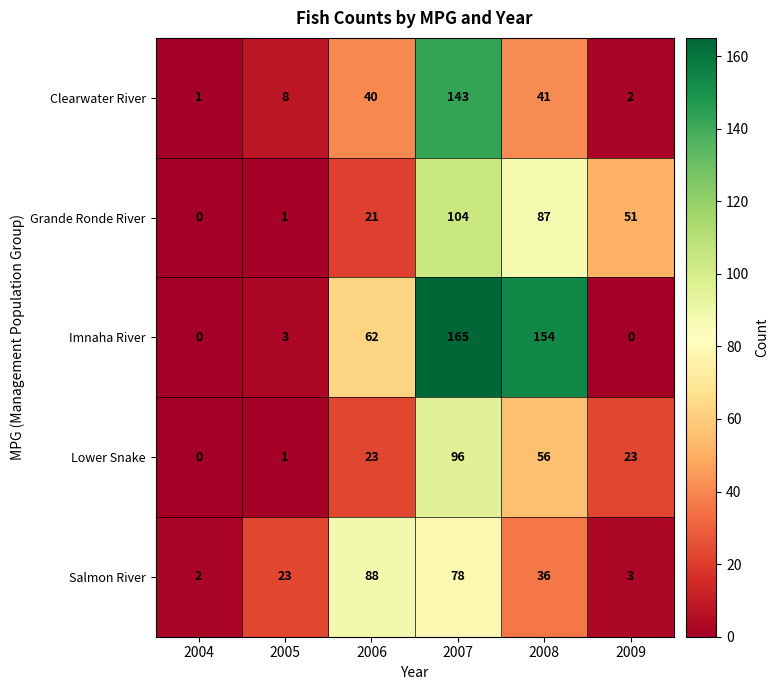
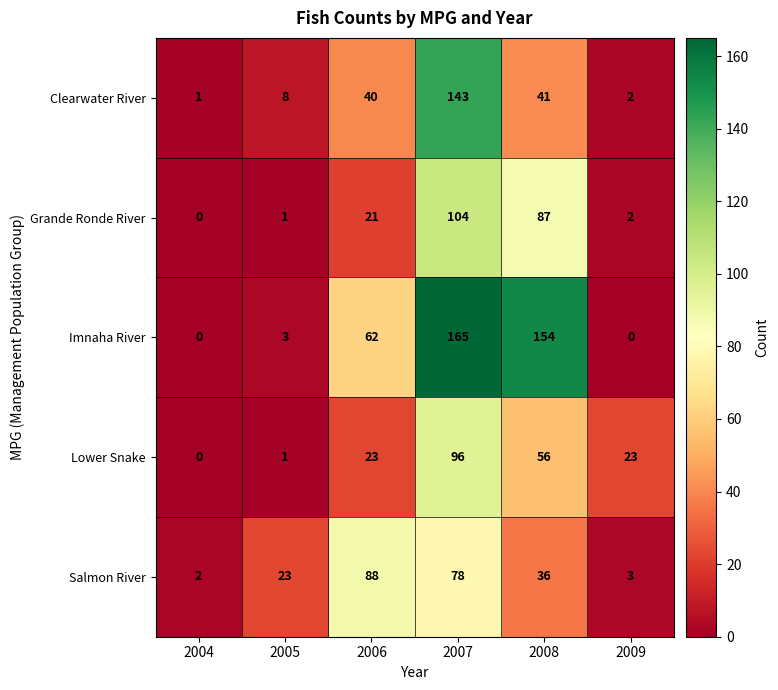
Grande Ronde River, 2009: 51 -> 2
